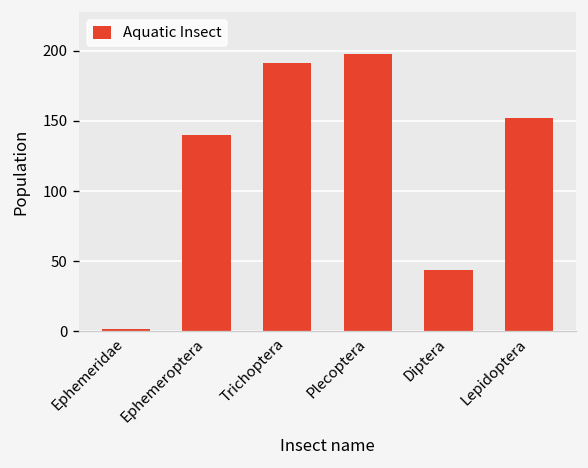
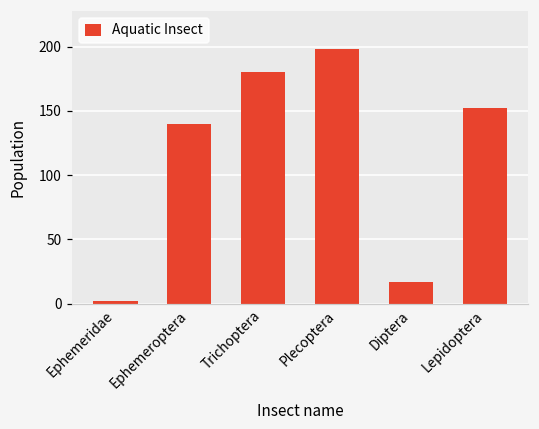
Trichoptera: 191 -> 180
Diptera: 44 -> 17
